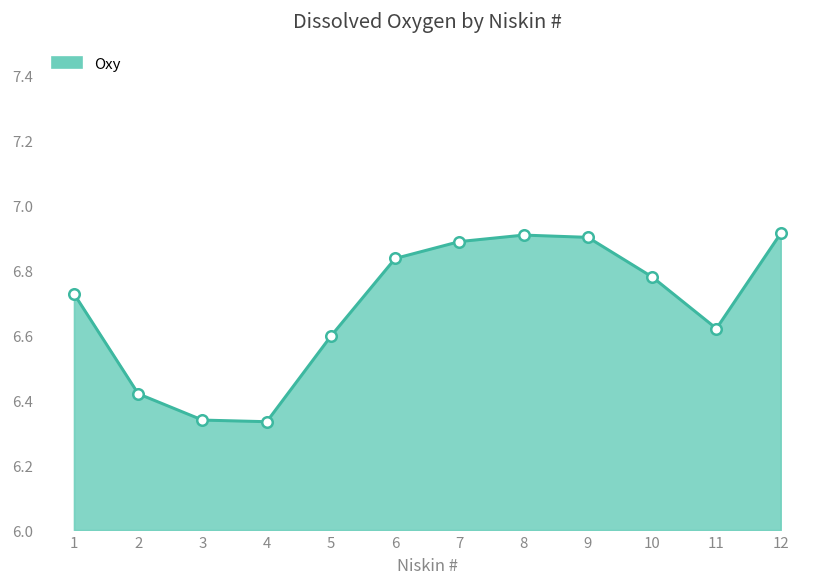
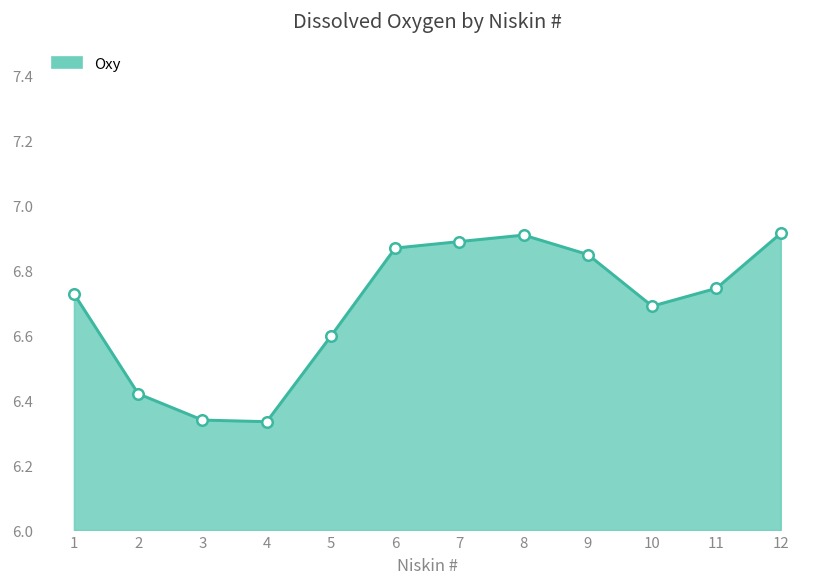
6: 6.84 -> 6.87
9: 6.90 -> 6.85
10: 6.78 -> 6.69
11: 6.62 -> 6.75
